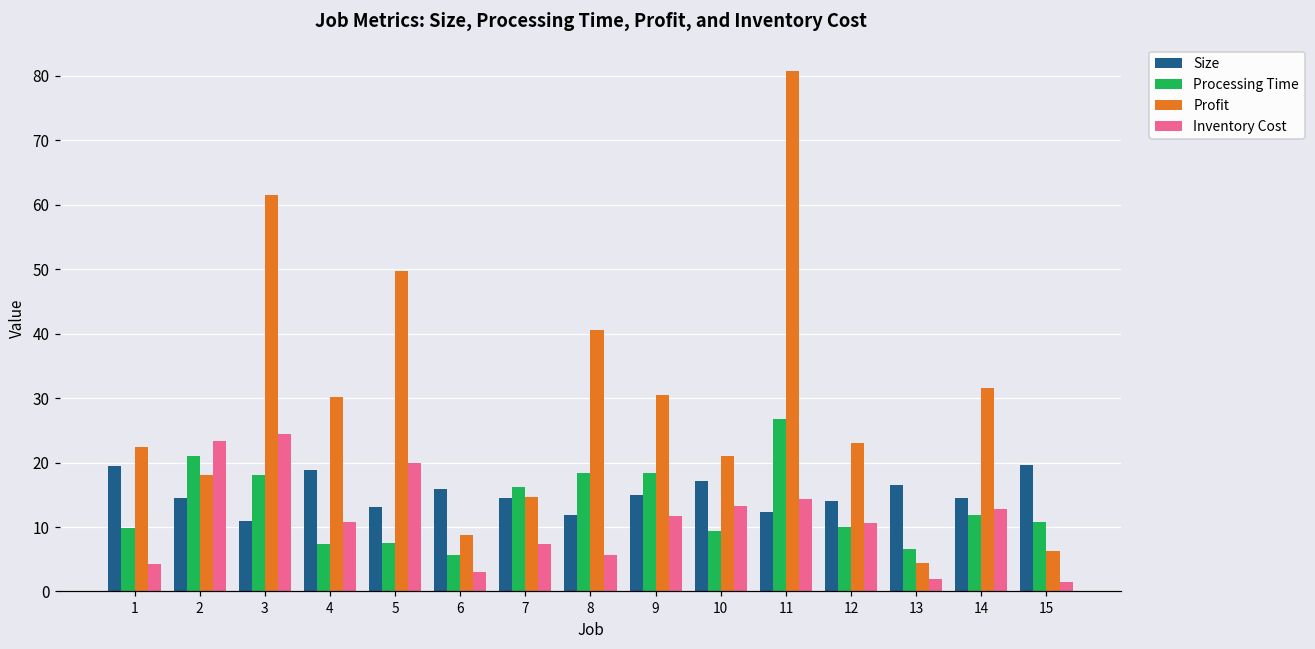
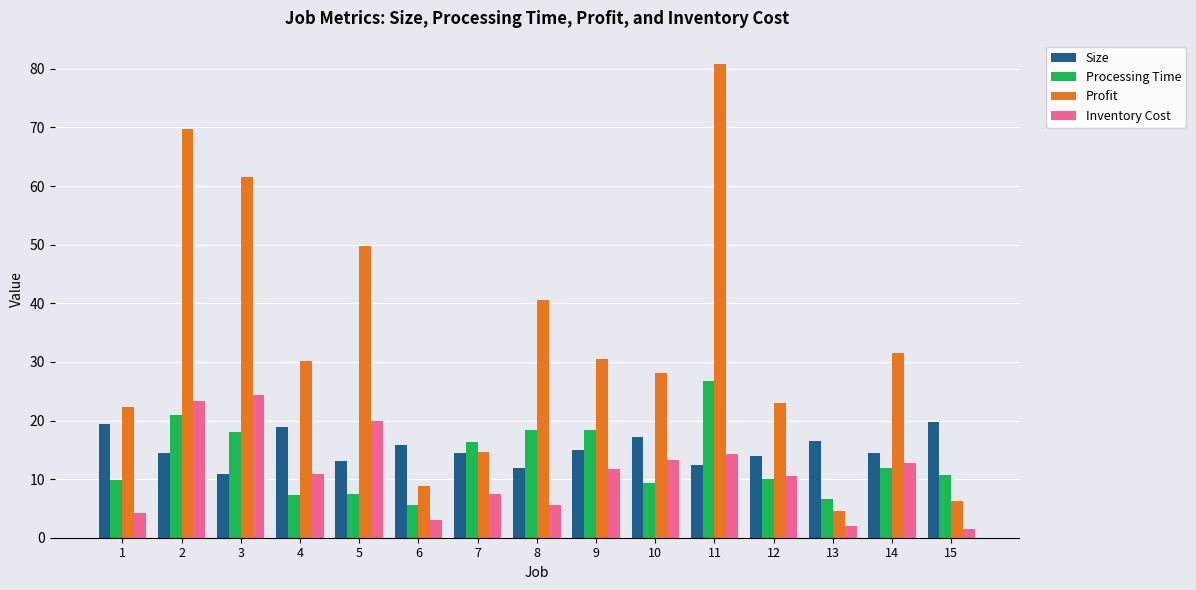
Profit, 2: 18 -> 70
Profit, 10: 21 -> 28
